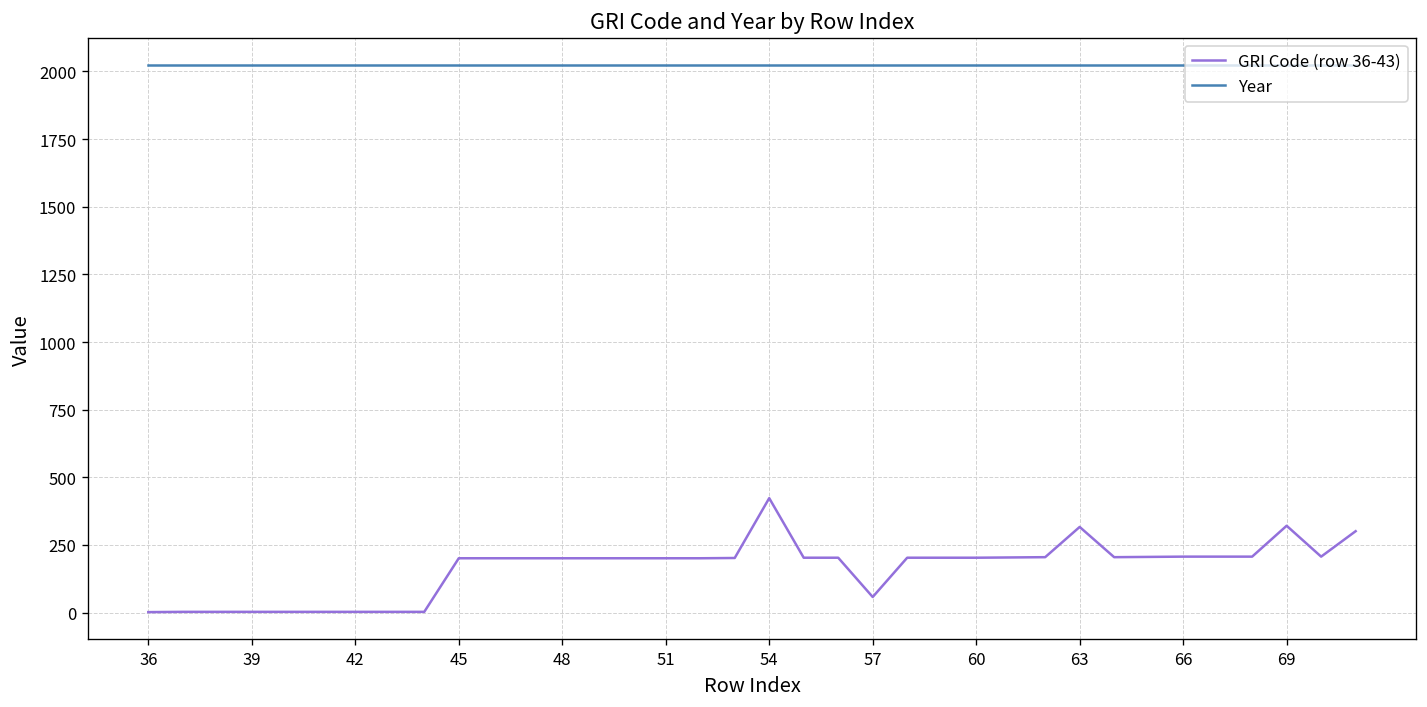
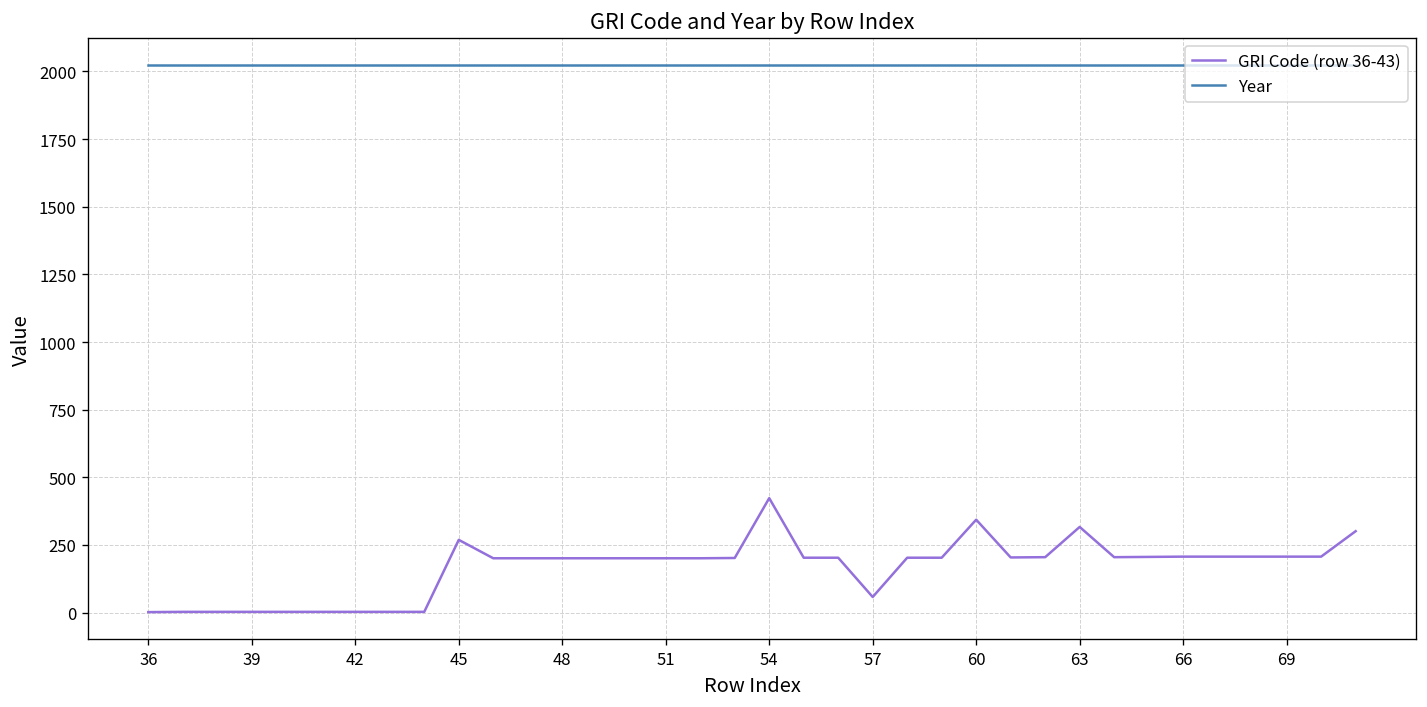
GRI Code (row 36-43), 45: 200 -> 270
GRI Code (row 36-43), 60: 200 -> 340
GRI Code (row 36-43), 69: 320 -> 210
